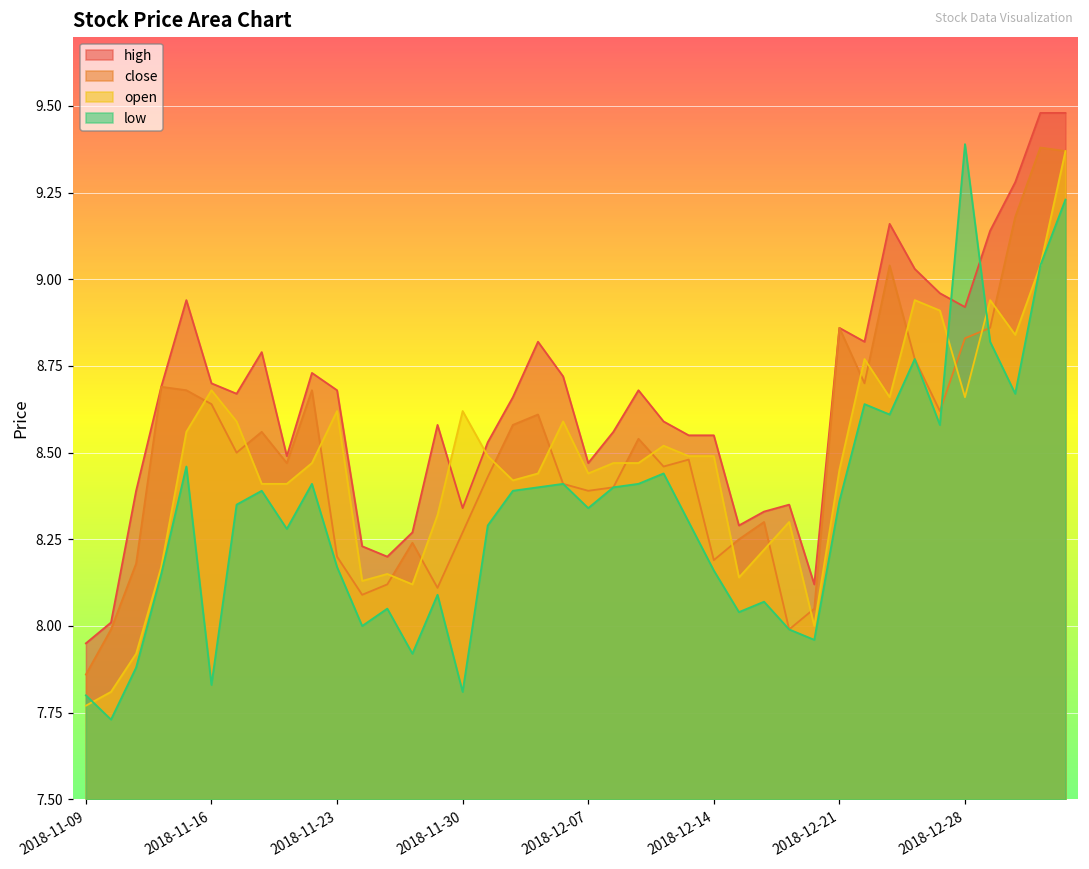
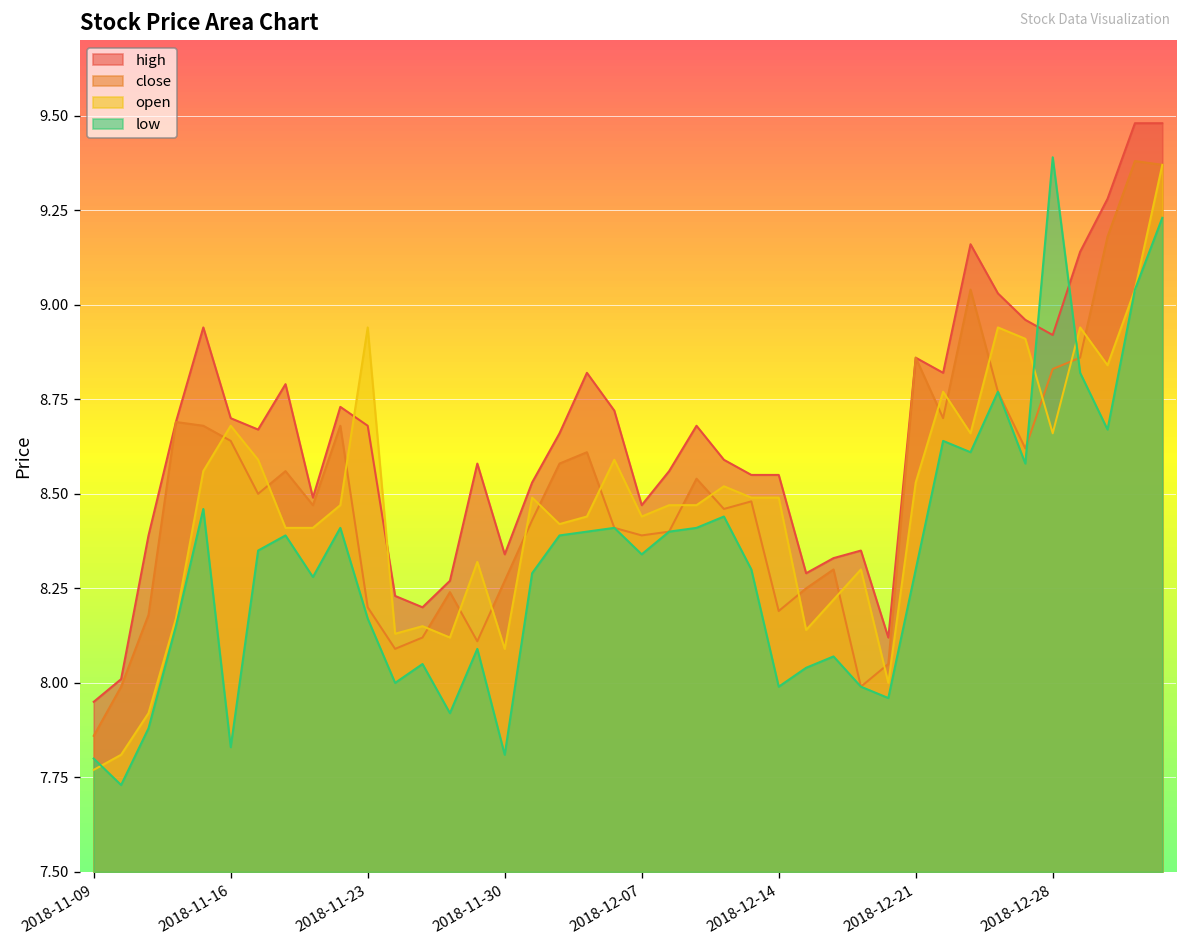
open, 2018-11-23: 8.62 -> 8.94
open, 2018-11-30: 8.62 -> 8.09
low, 2018-12-14: 8.16 -> 7.99
open, 2018-12-21: 8.45 -> 8.53
low, 2018-12-21: 8.36 -> 8.30
